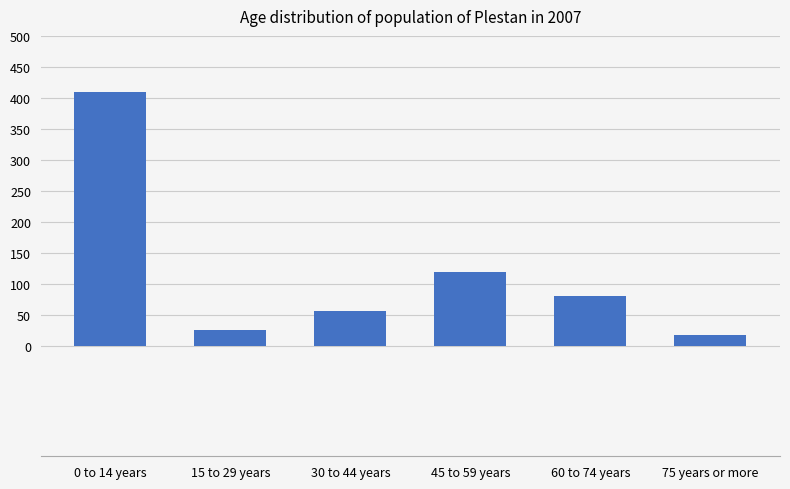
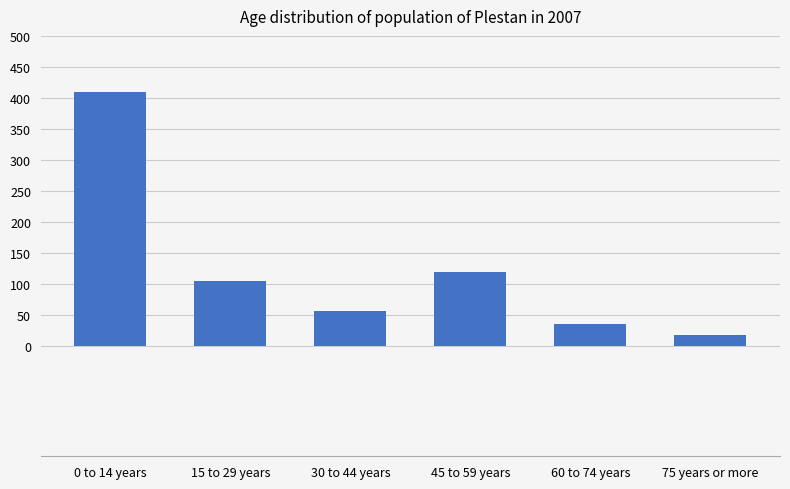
15 to 29 years: 30 -> 100
60 to 74 years: 80 -> 40
